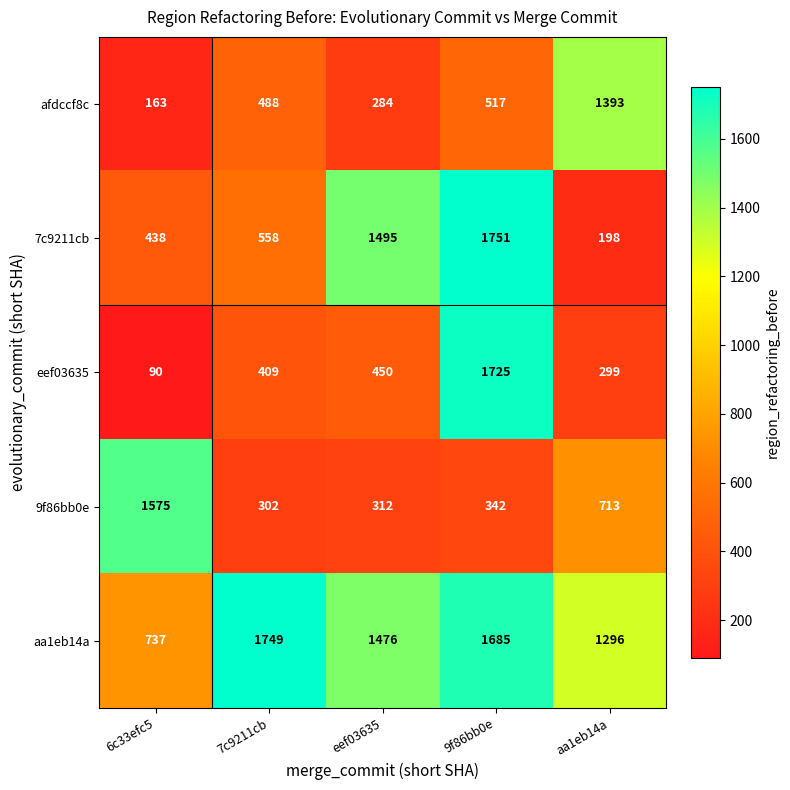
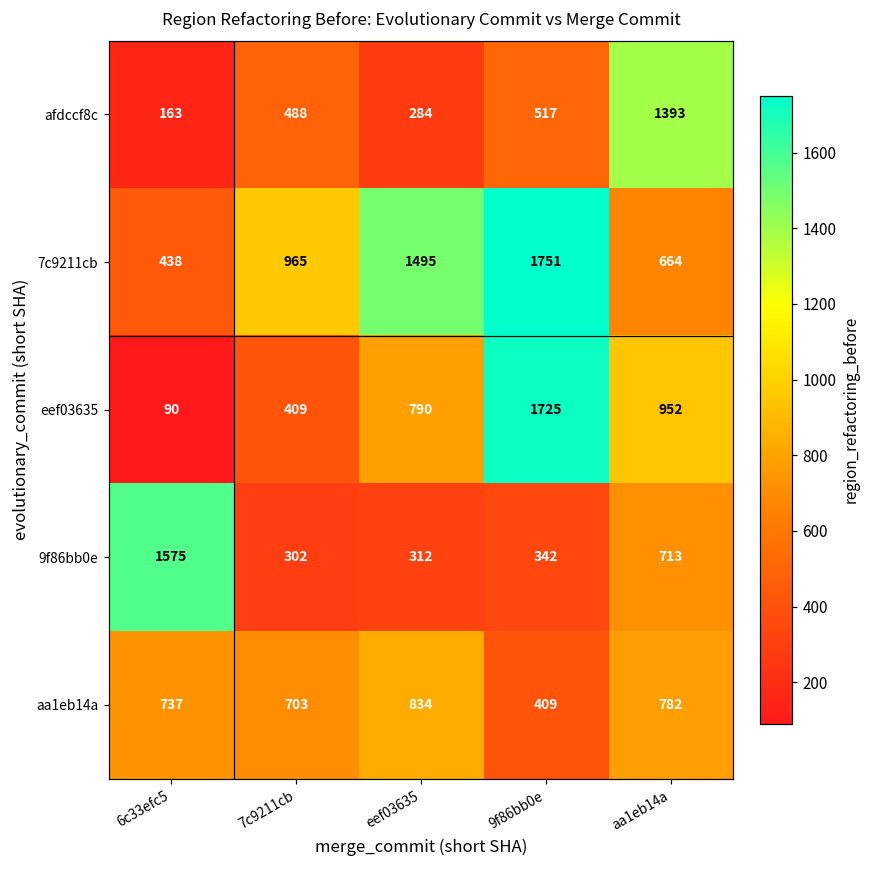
7c9211cb, 7c9211cb: 558 -> 965
7c9211cb, aa1eb14a: 198 -> 664
eef03635, eef03635: 450 -> 790
eef03635, aa1eb14a: 299 -> 952
aa1eb14a, 7c9211cb: 1749 -> 703
aa1eb14a, eef03635: 1476 -> 834
aa1eb14a, 9f86bb0e: 1685 -> 409
aa1eb14a, aa1eb14a: 1296 -> 782
